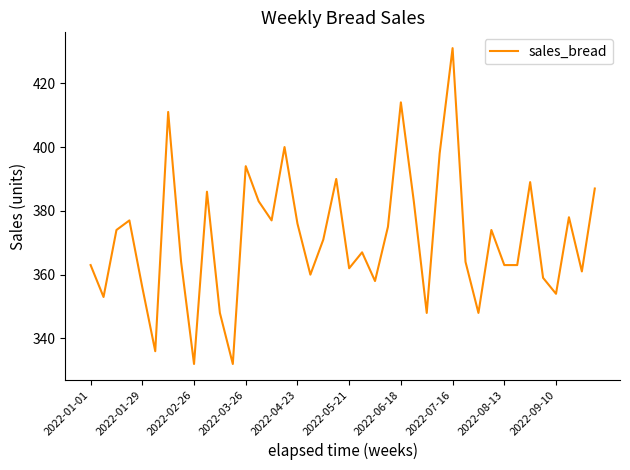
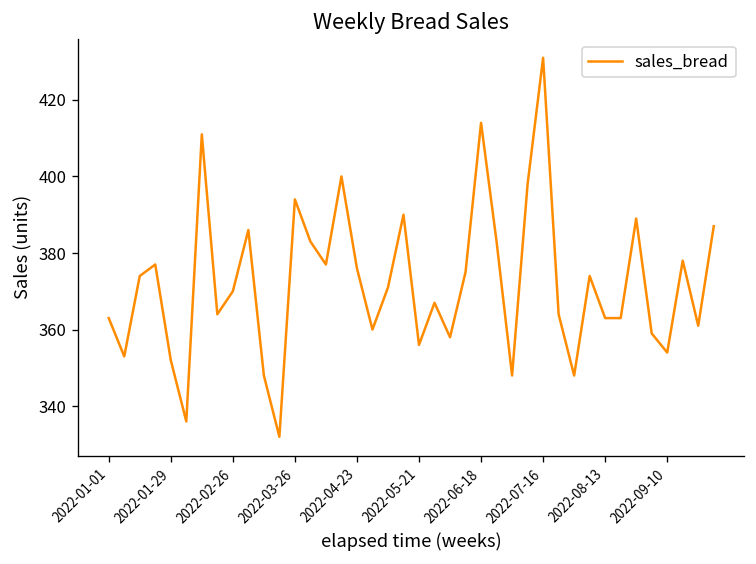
2022-01-29: 356 -> 352
2022-02-26: 332 -> 370
2022-05-21: 362 -> 356
